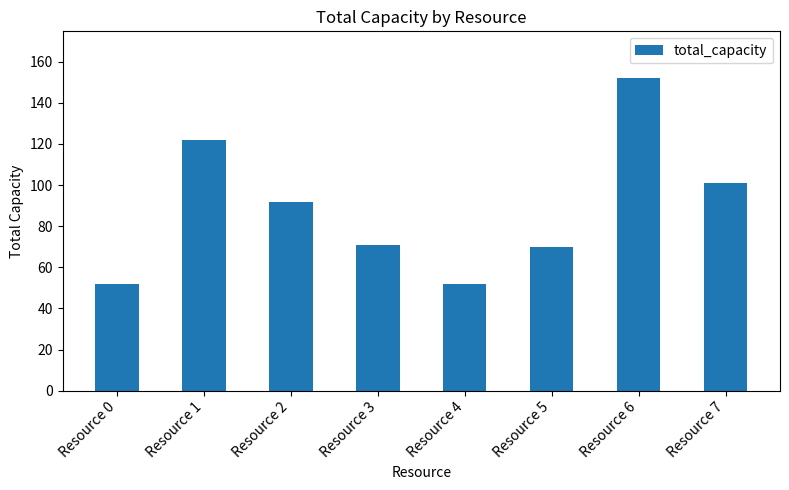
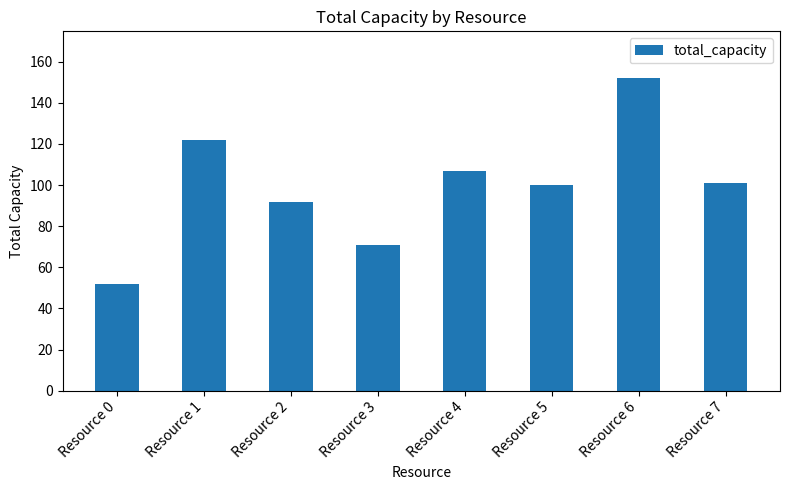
Resource 4: 52 -> 107
Resource 5: 70 -> 100
